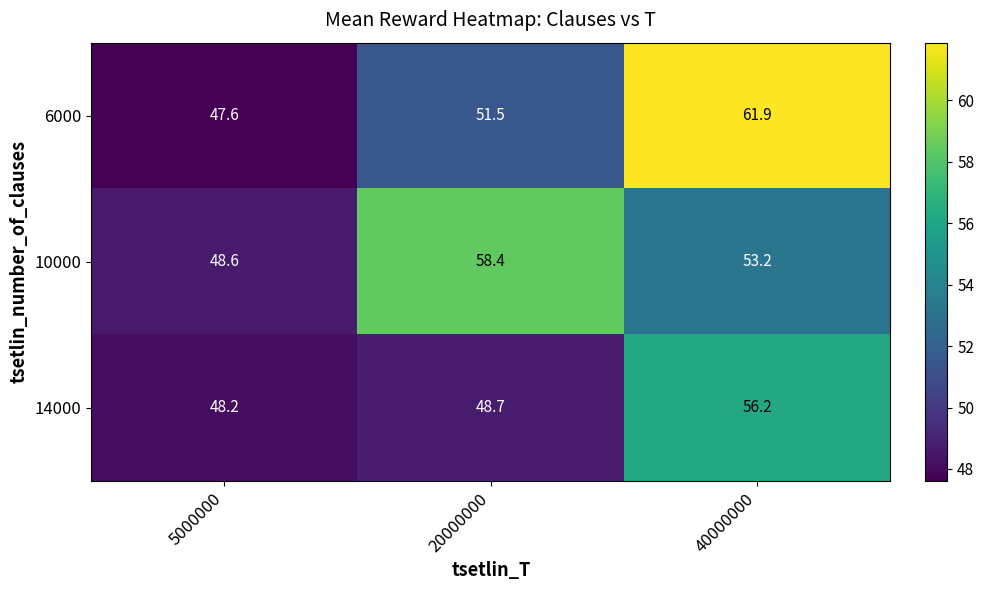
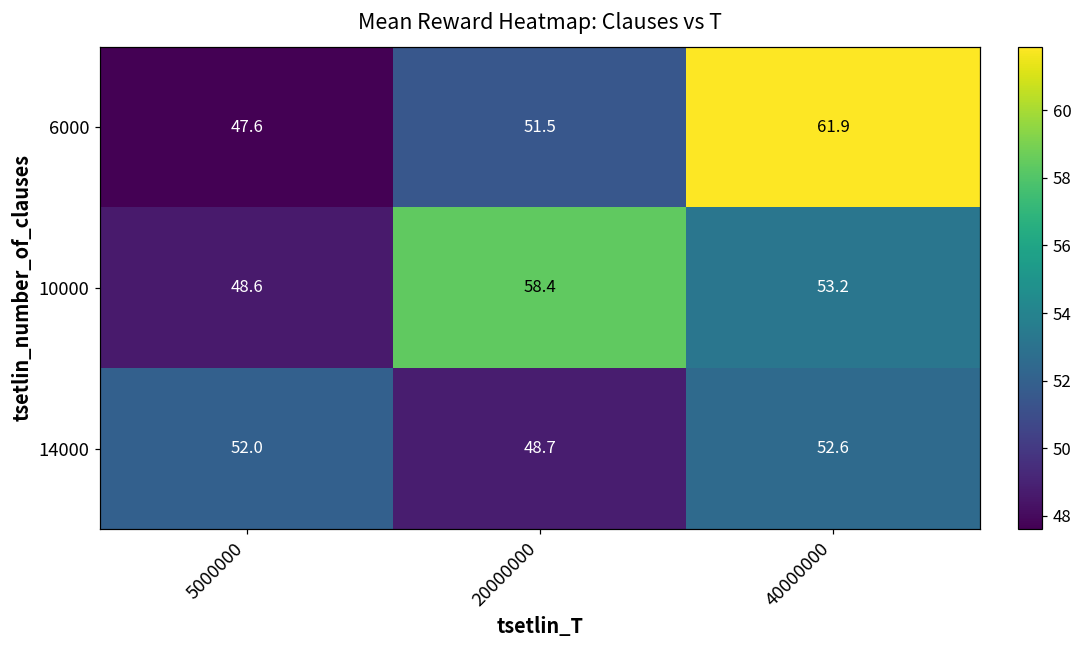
14000, 5000000: 48.2 -> 52.0
14000, 40000000: 56.2 -> 52.6
